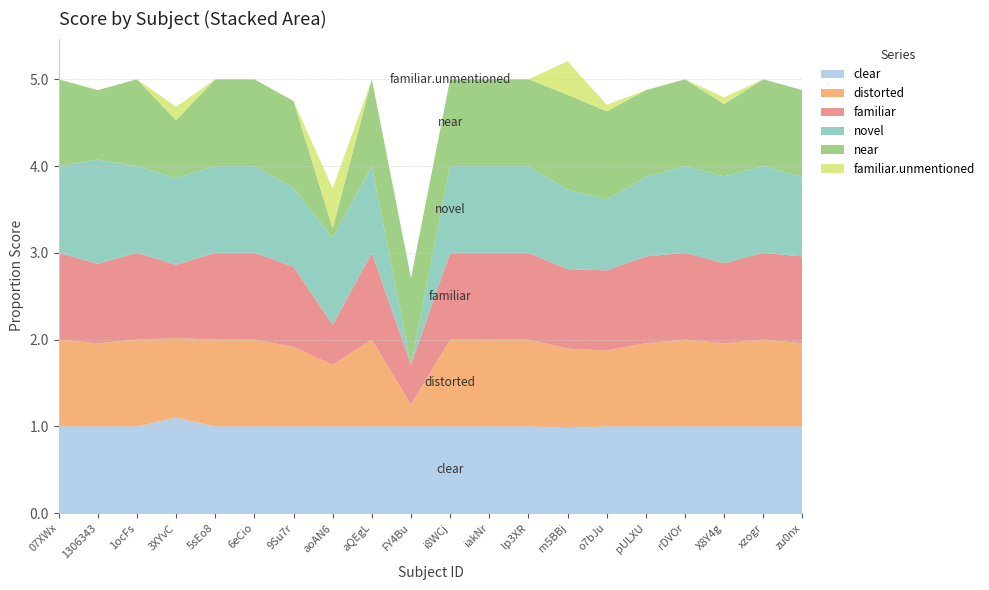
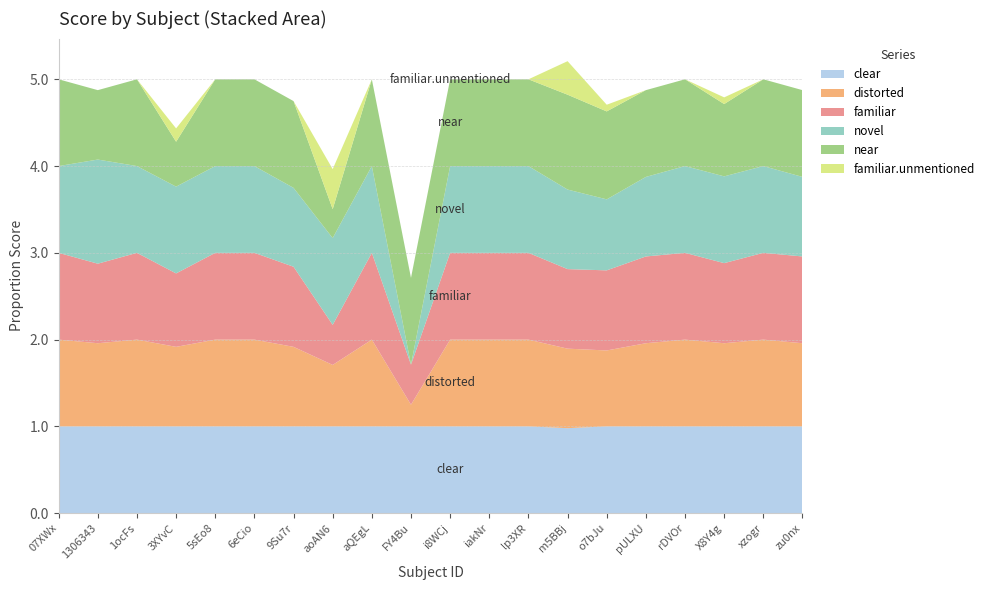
clear, 3XYvC: 1.1 -> 1.0
near, 3XYvC: 0.7 -> 0.5
near, aoAN6: 0.1 -> 0.3
